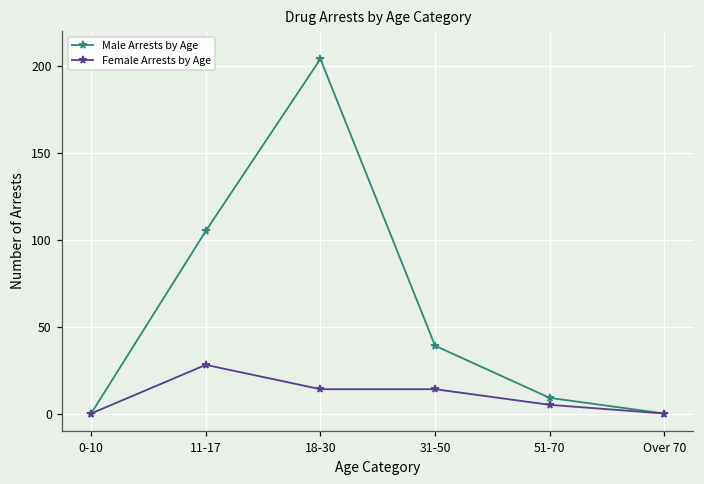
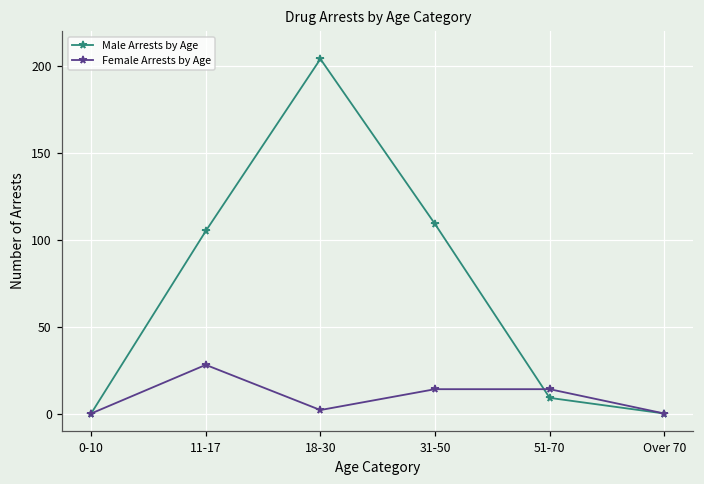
Female Arrests by Age, 18-30: 14 -> 2
Male Arrests by Age, 31-50: 39 -> 109
Female Arrests by Age, 51-70: 5 -> 14
